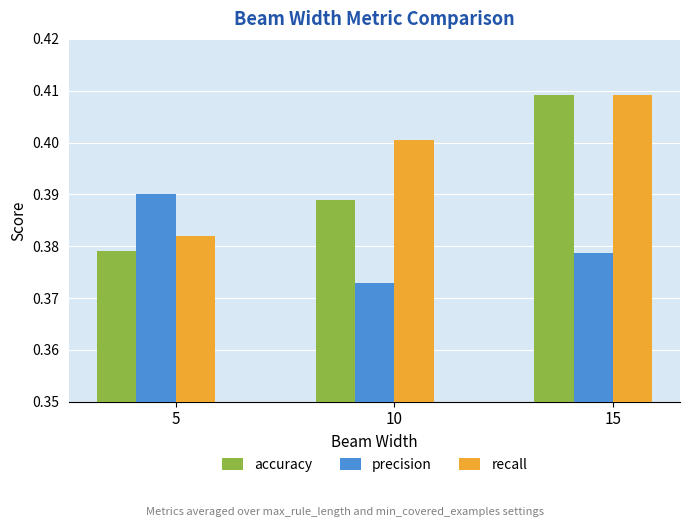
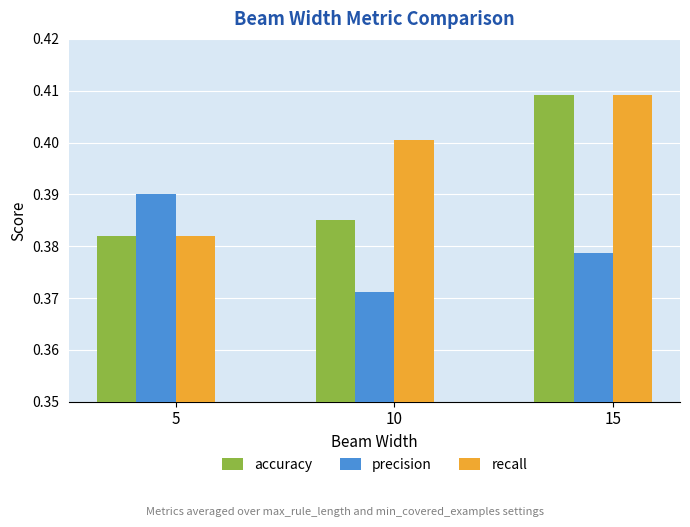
accuracy, 5: 0.379 -> 0.382
accuracy, 10: 0.389 -> 0.385
precision, 10: 0.373 -> 0.371
